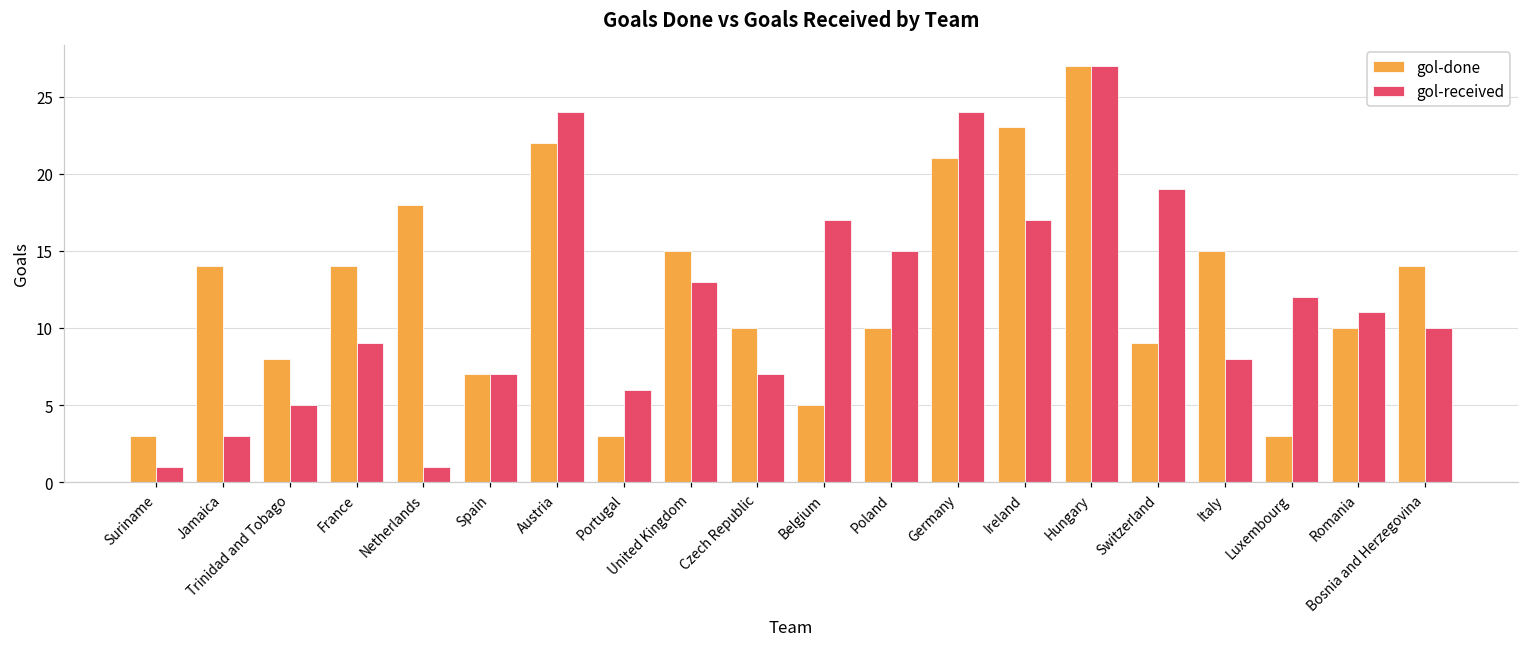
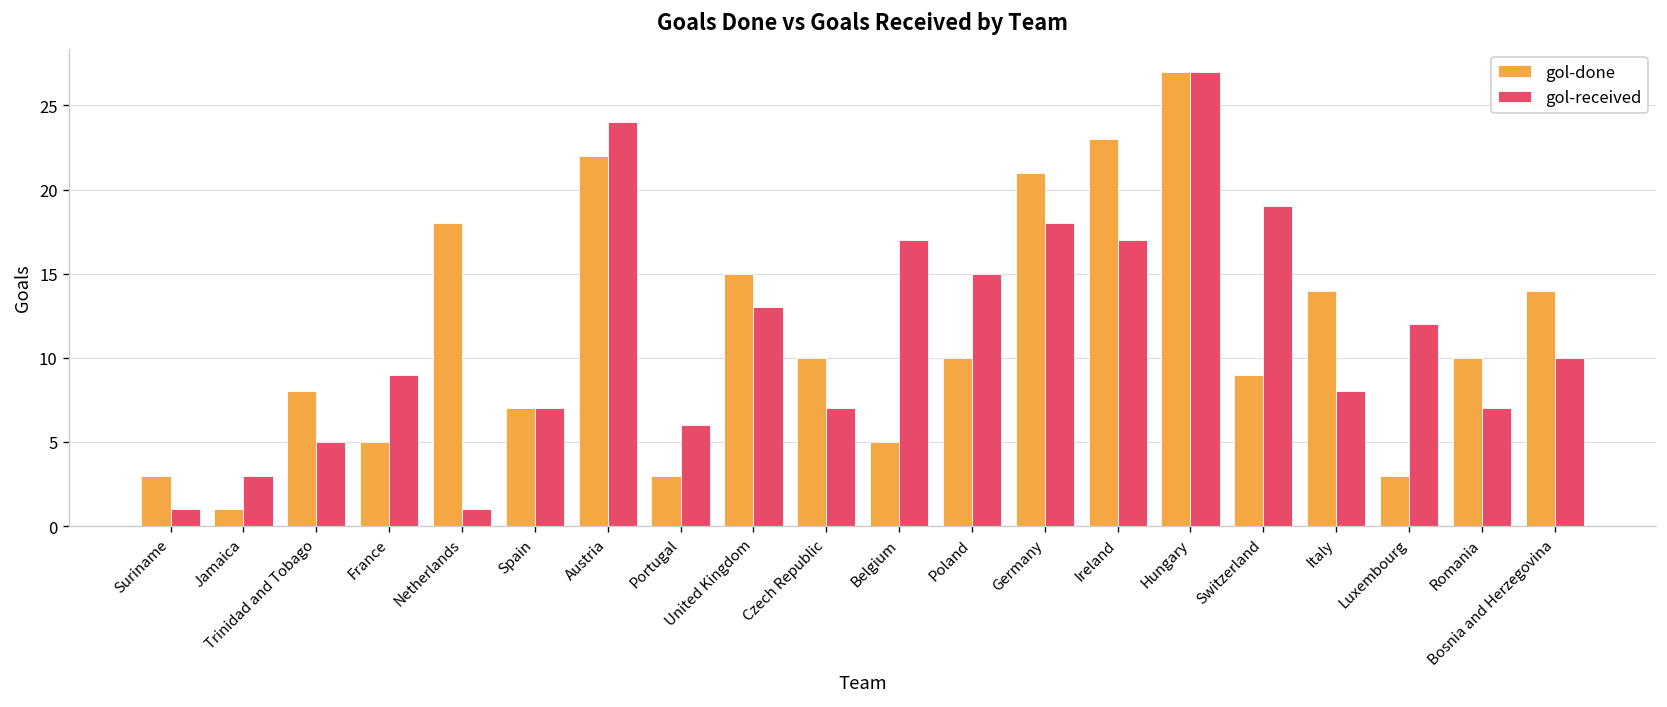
gol-done, Jamaica: 14 -> 1
gol-done, France: 14 -> 5
gol-received, Germany: 24 -> 18
gol-done, Italy: 15 -> 14
gol-received, Romania: 11 -> 7
